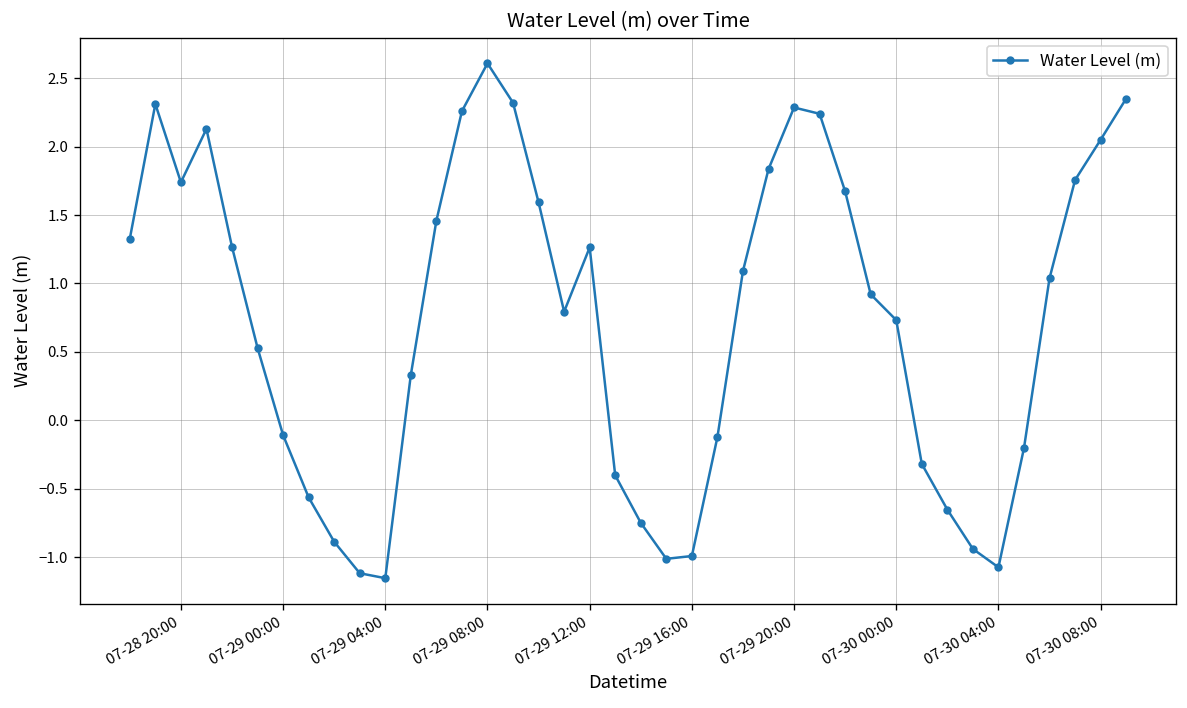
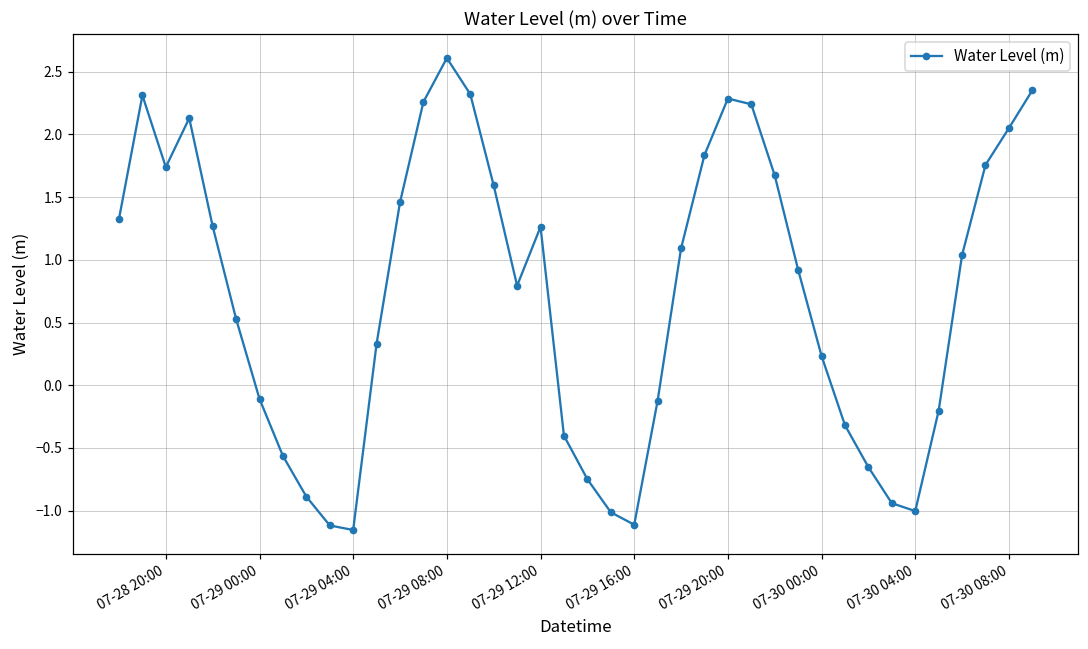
07-29 16:00: -0.99 -> -1.11
07-30 00:00: 0.73 -> 0.23
07-30 04:00: -1.08 -> -1.00
